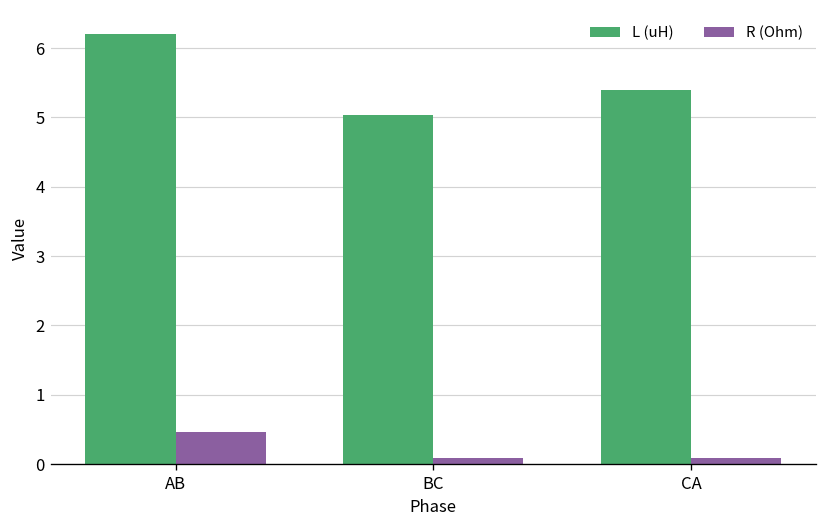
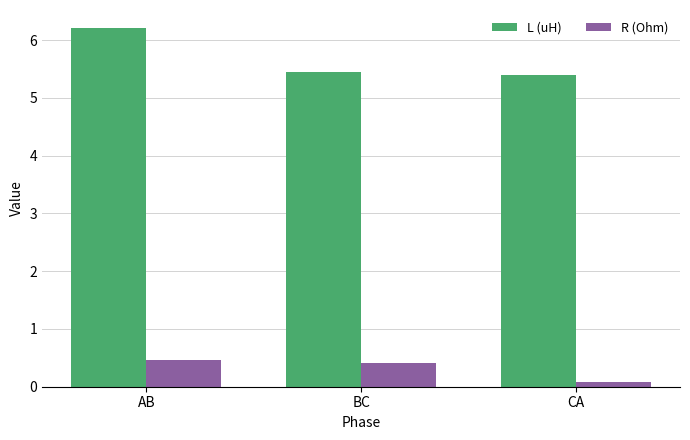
L (uH), BC: 5.0 -> 5.5
R (Ohm), BC: 0.1 -> 0.4
